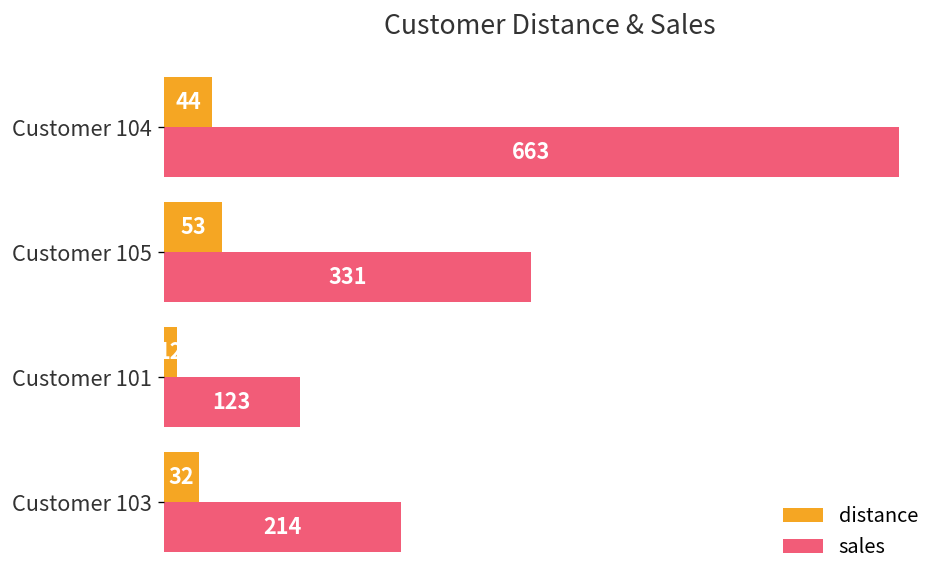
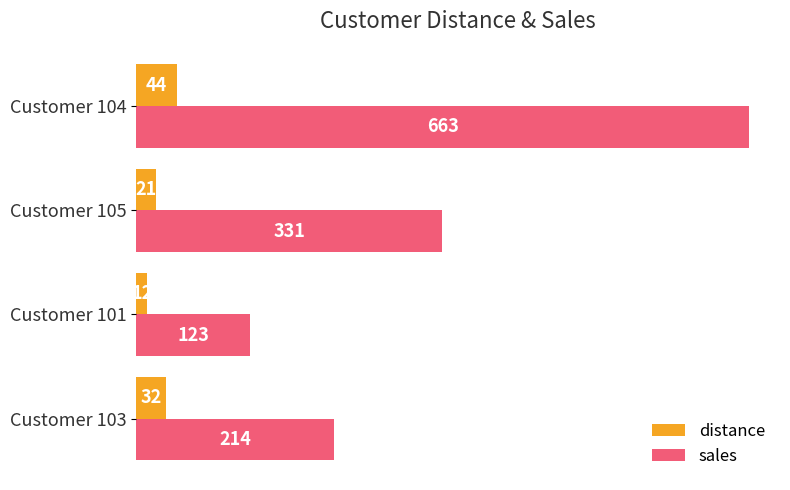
distance, Customer 105: 53 -> 21
